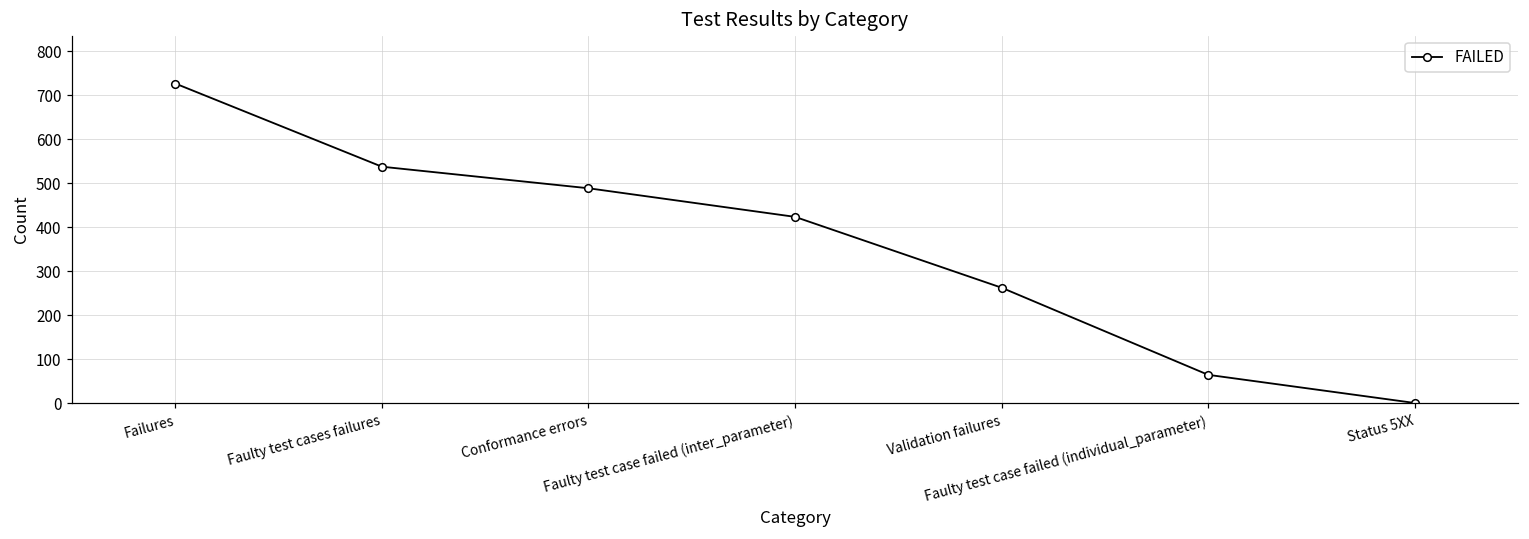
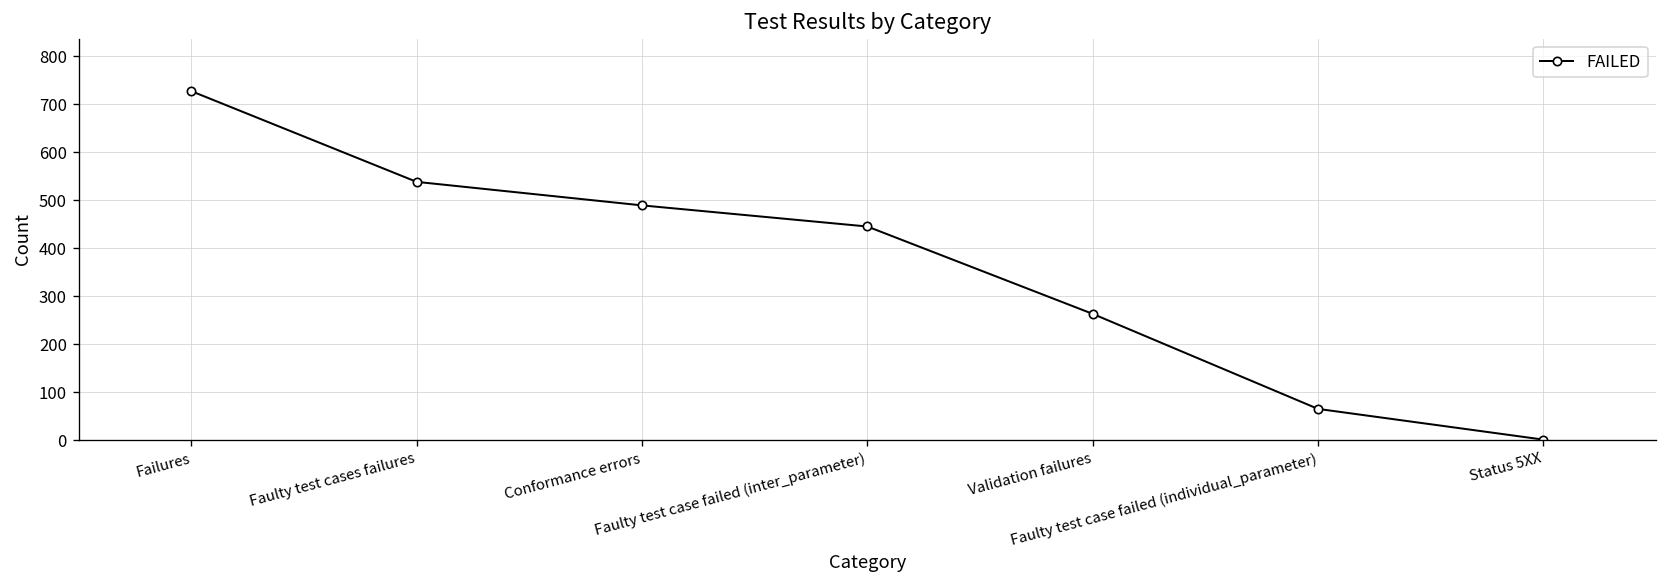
Faulty test case failed (inter_parameter): 420 -> 450
